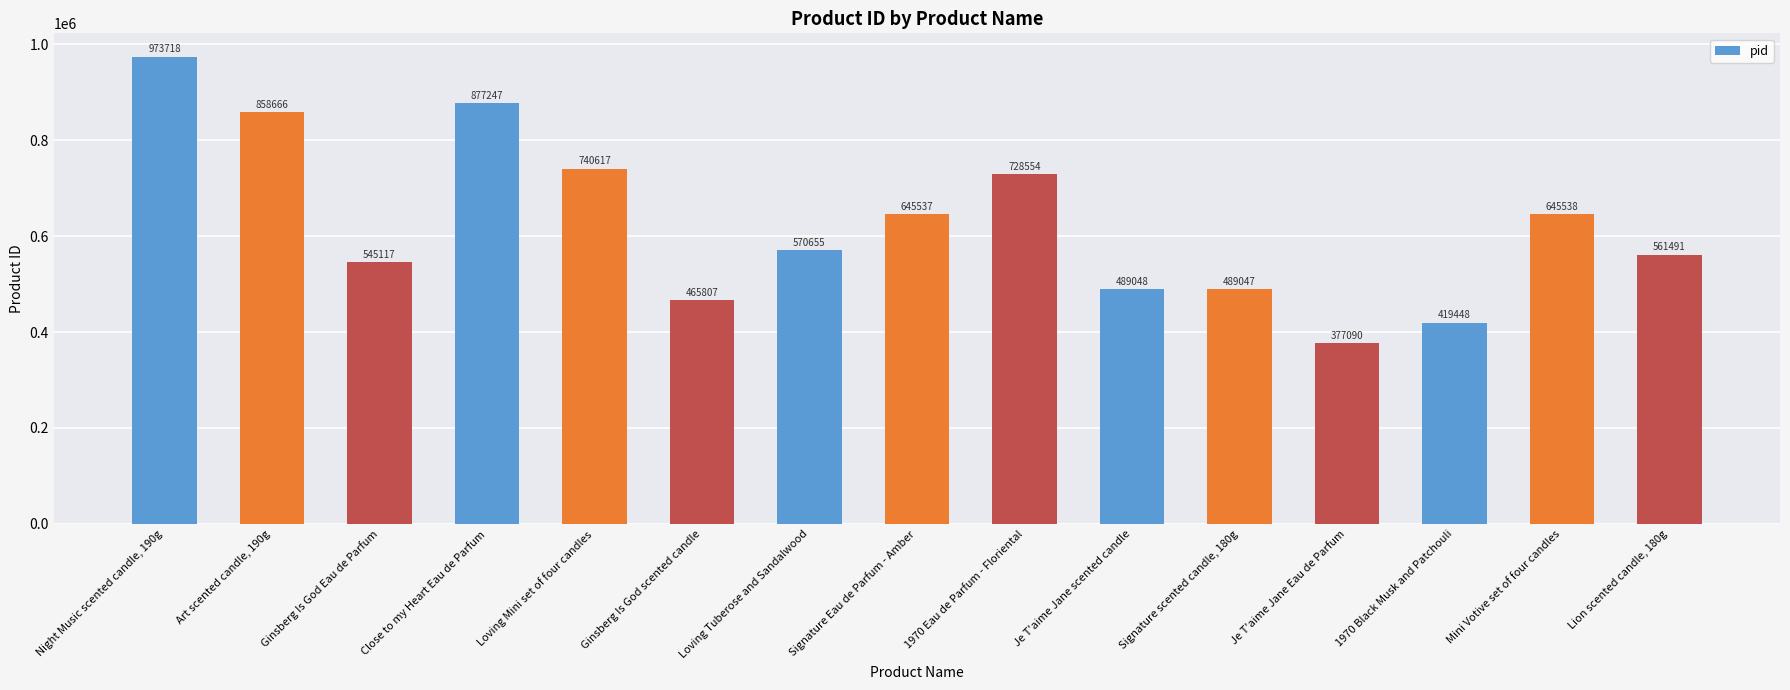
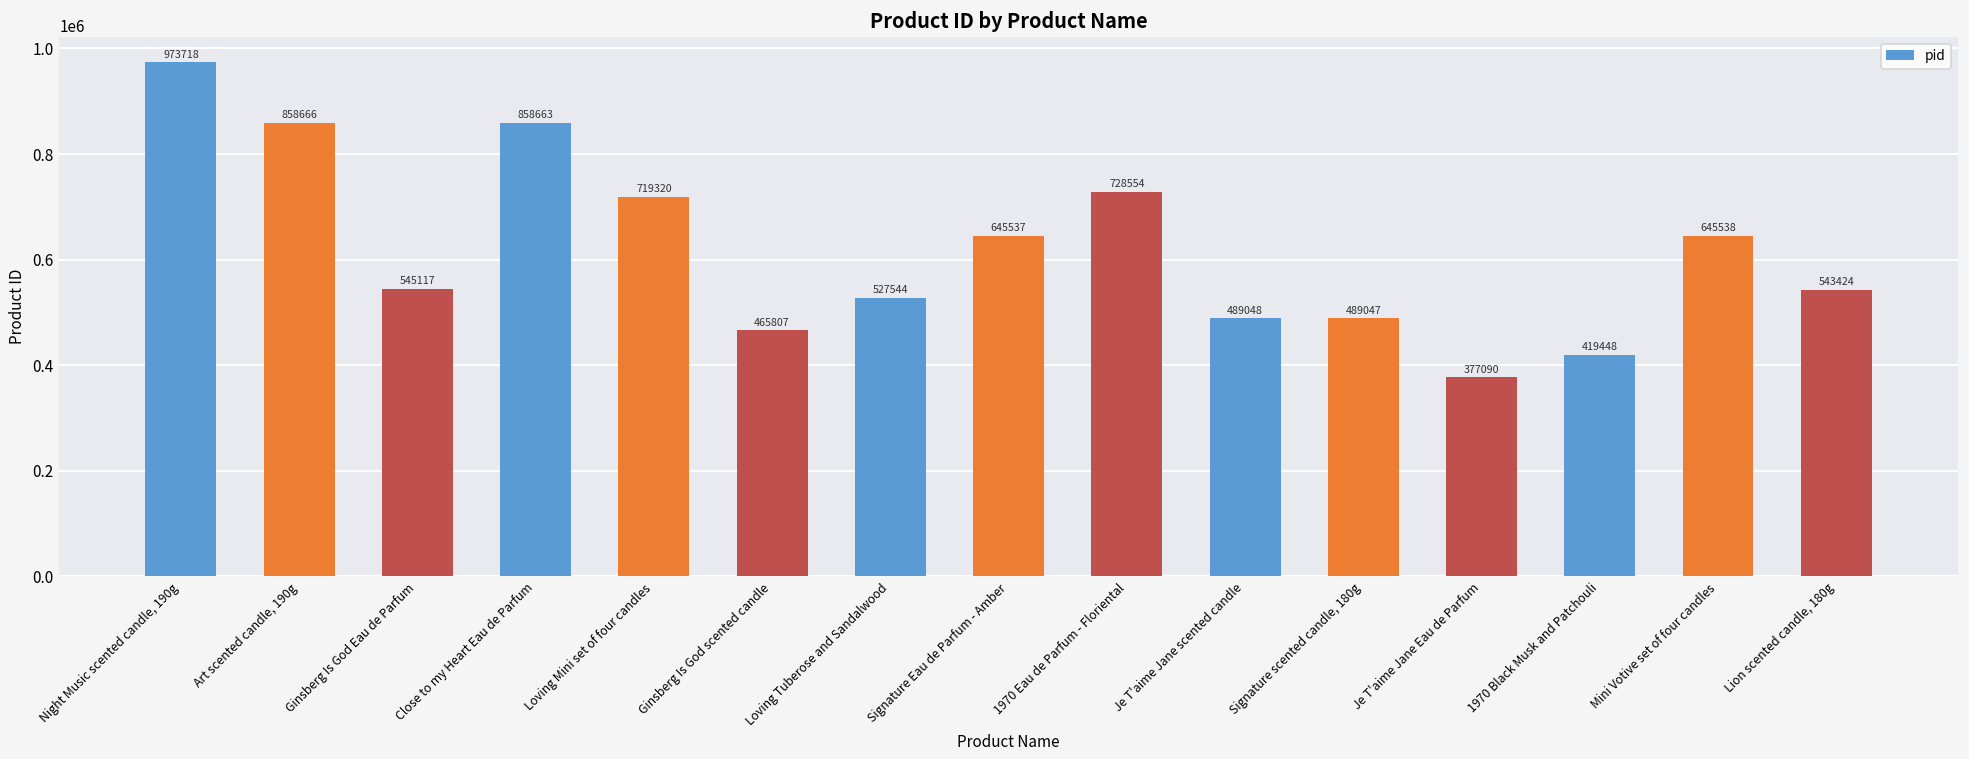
Close to my Heart Eau de Parfum: 877247 -> 858663
Loving Mini set of four candles: 740617 -> 719320
Loving Tuberose and Sandalwood: 570655 -> 527544
Lion scented candle, 180g: 561491 -> 543424
